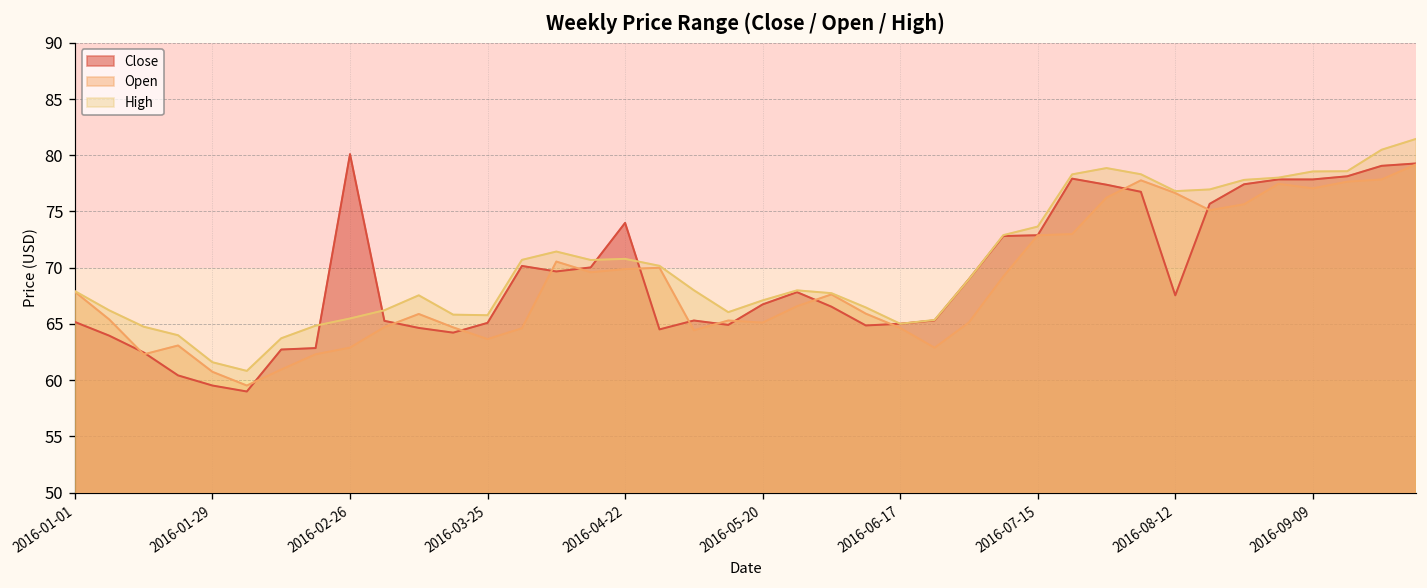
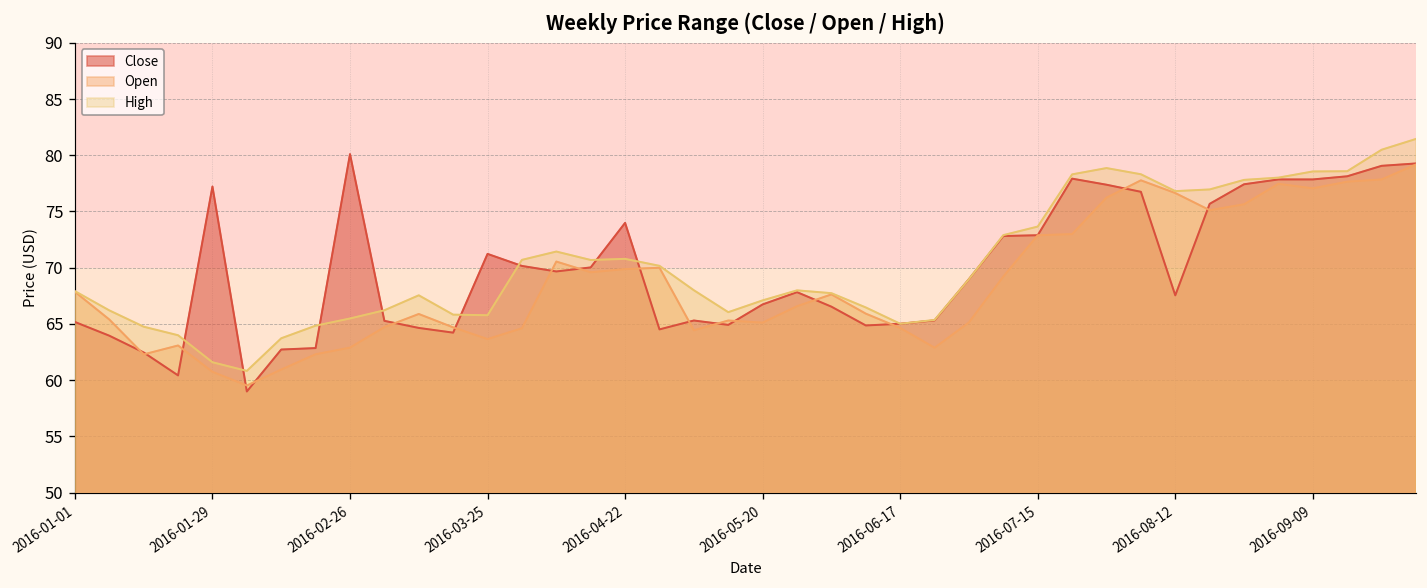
Close, 2016-01-29: 60 -> 77
Close, 2016-03-25: 65 -> 71
